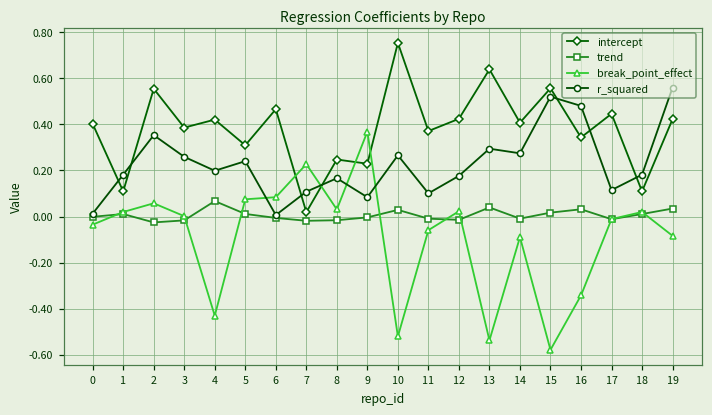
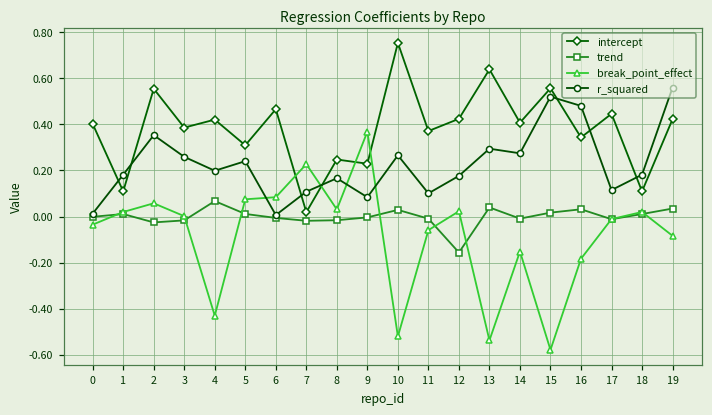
trend, 12: -0.01 -> -0.16
break_point_effect, 14: -0.09 -> -0.15
break_point_effect, 16: -0.34 -> -0.18
